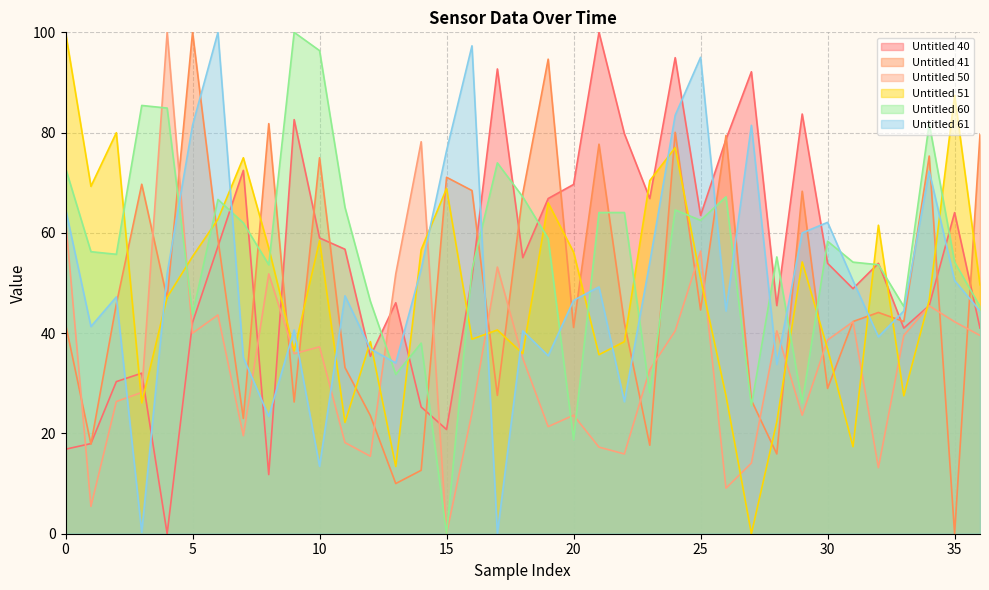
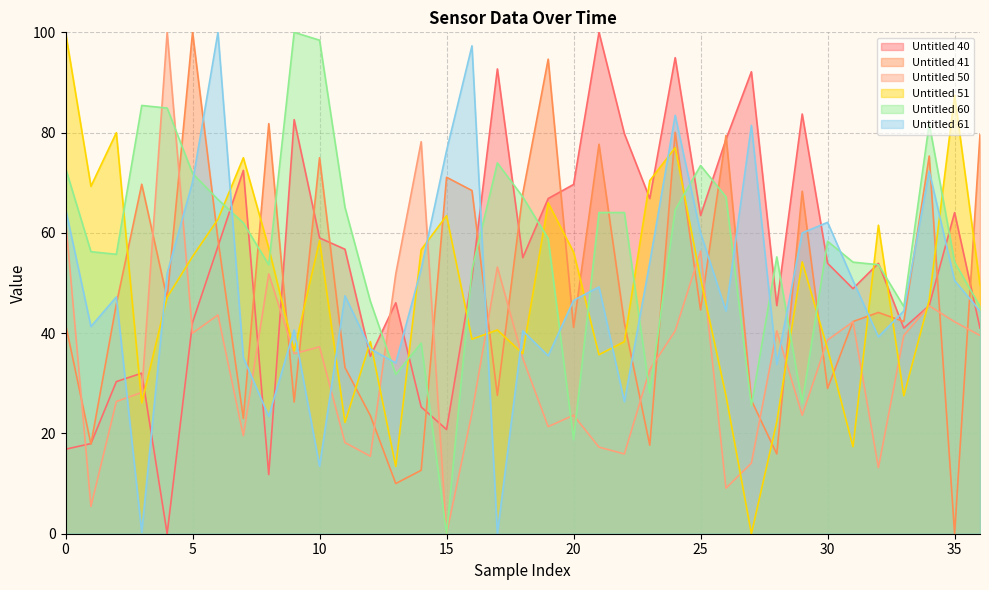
Untitled 60, 5: 44 -> 72
Untitled 61, 5: 81 -> 70
Untitled 60, 10: 96 -> 98
Untitled 51, 15: 69 -> 63
Untitled 60, 25: 63 -> 73
Untitled 61, 25: 95 -> 60
